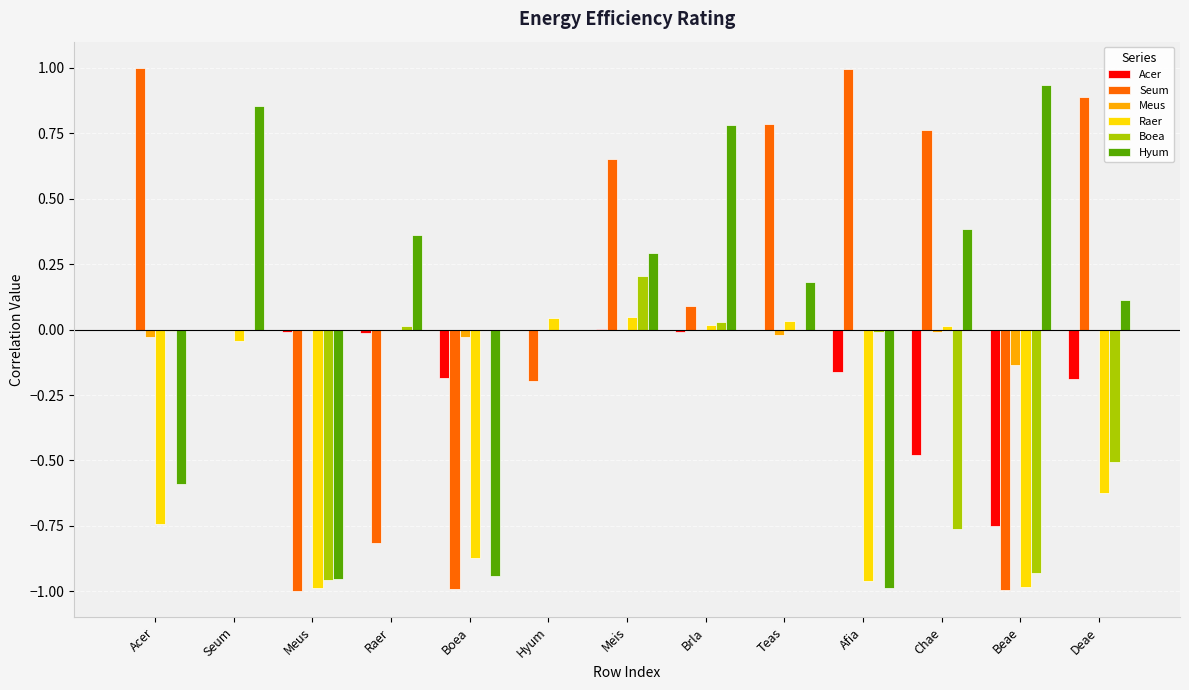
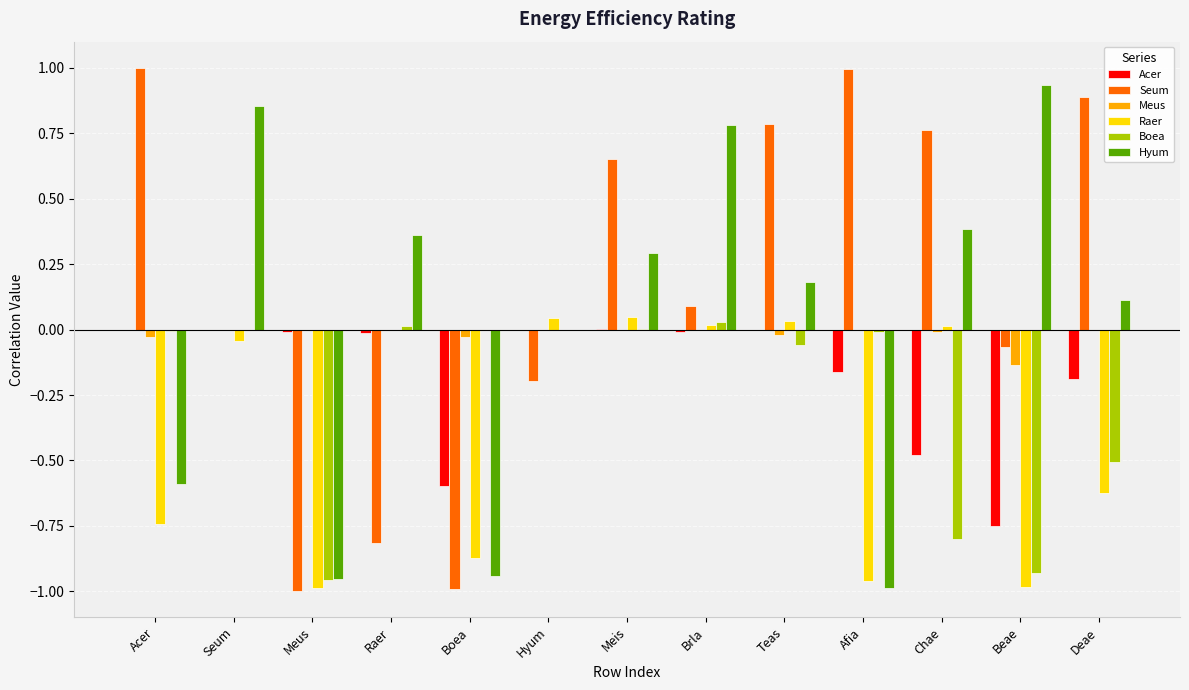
Acer, Boea: -0.19 -> -0.60
Boea, Meis: 0.20 -> 0.00
Boea, Teas: 0.00 -> -0.06
Boea, Chae: -0.76 -> -0.80
Seum, Beae: -0.99 -> -0.07
